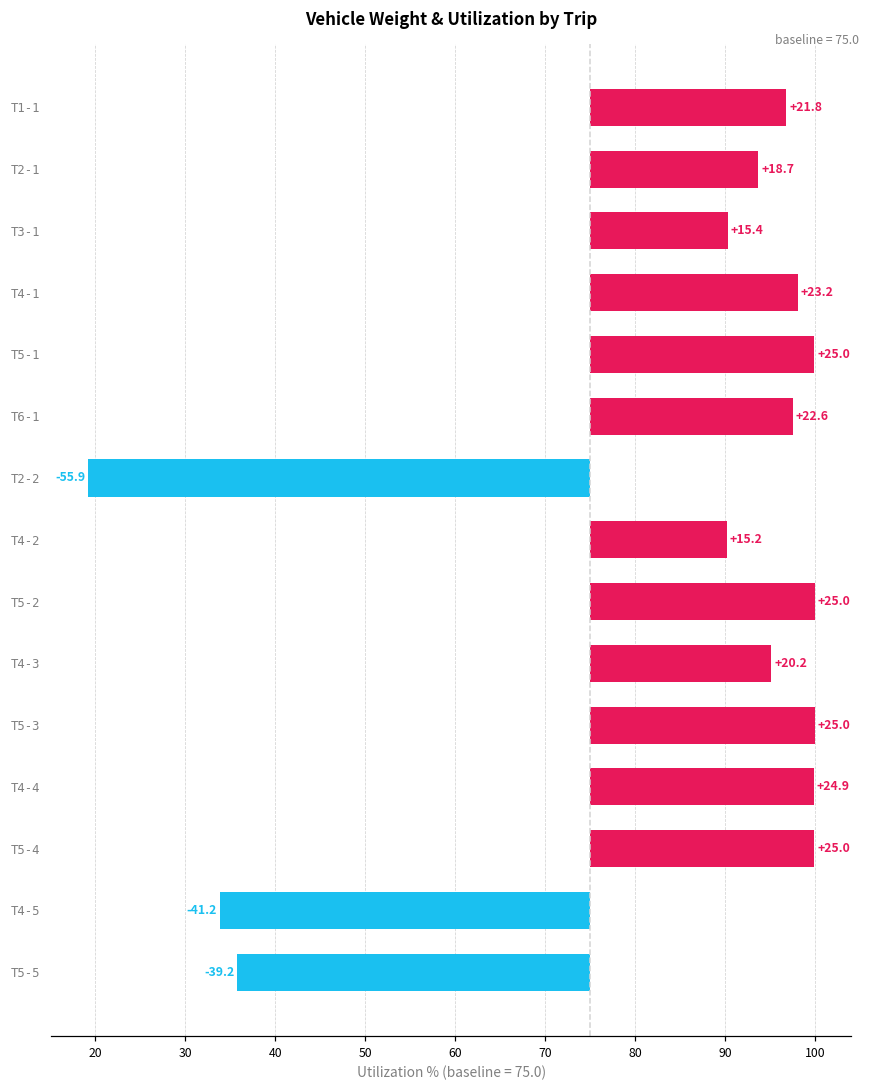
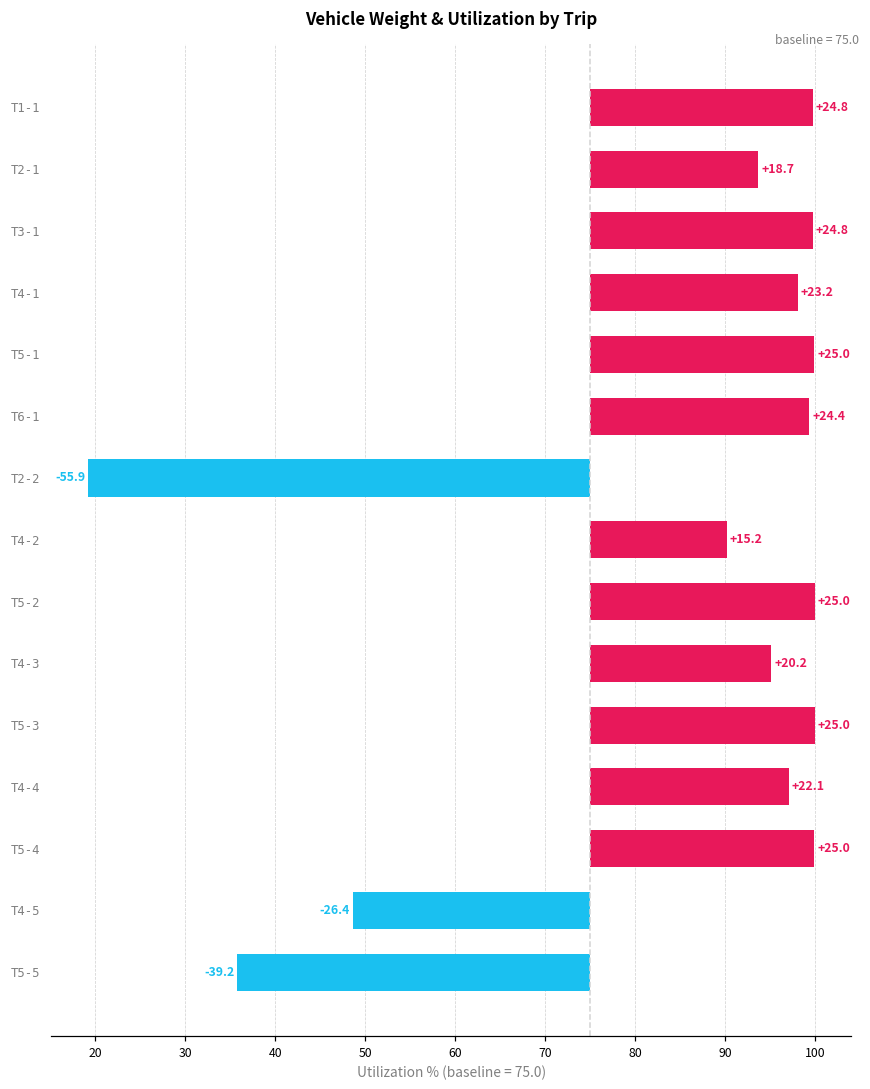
T1-1: +21.8 -> +24.8
T3-1: +15.4 -> +24.8
T6-1: +22.6 -> +24.4
T4-4: +24.9 -> +22.1
T4-5: -41.2 -> -26.4
